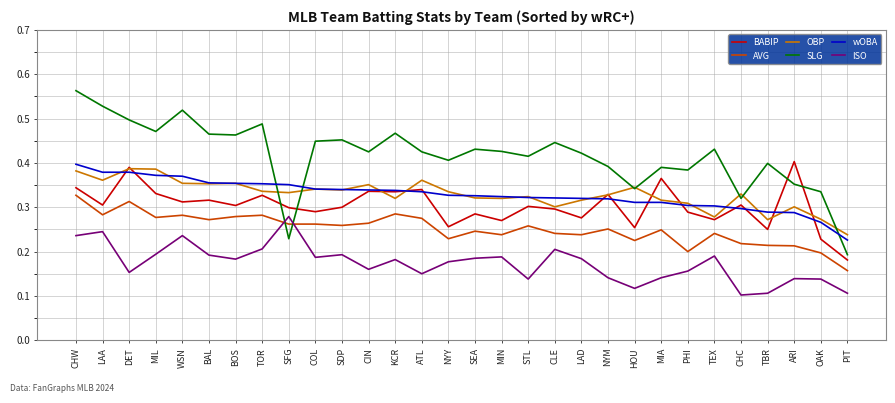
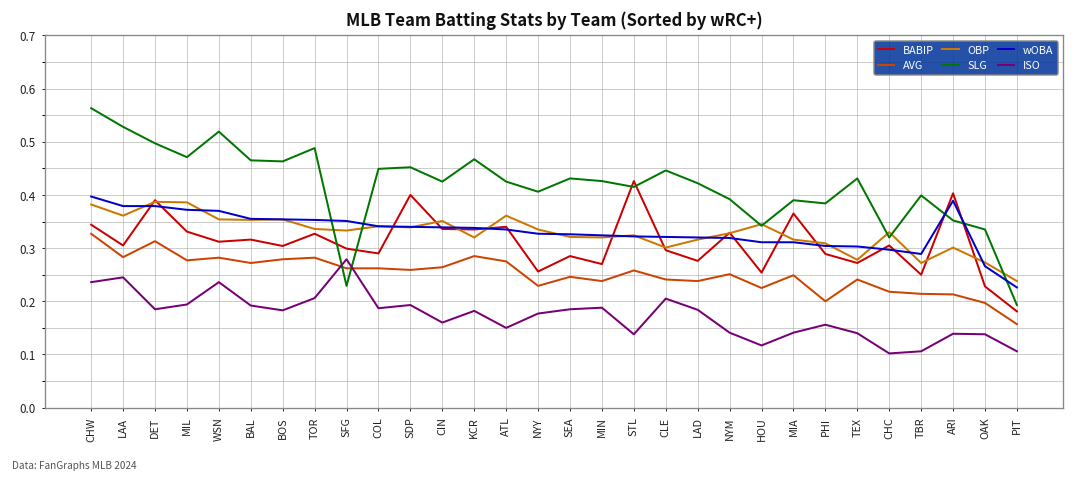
ISO, DET: 0.15 -> 0.19
BABIP, SDP: 0.3 -> 0.4
BABIP, STL: 0.30 -> 0.43
ISO, TEX: 0.19 -> 0.14
wOBA, ARI: 0.29 -> 0.39
